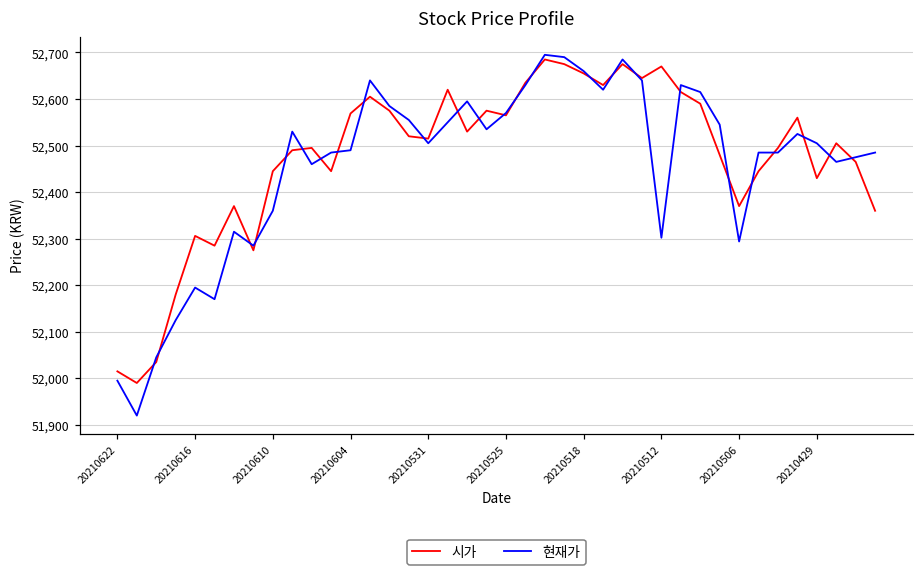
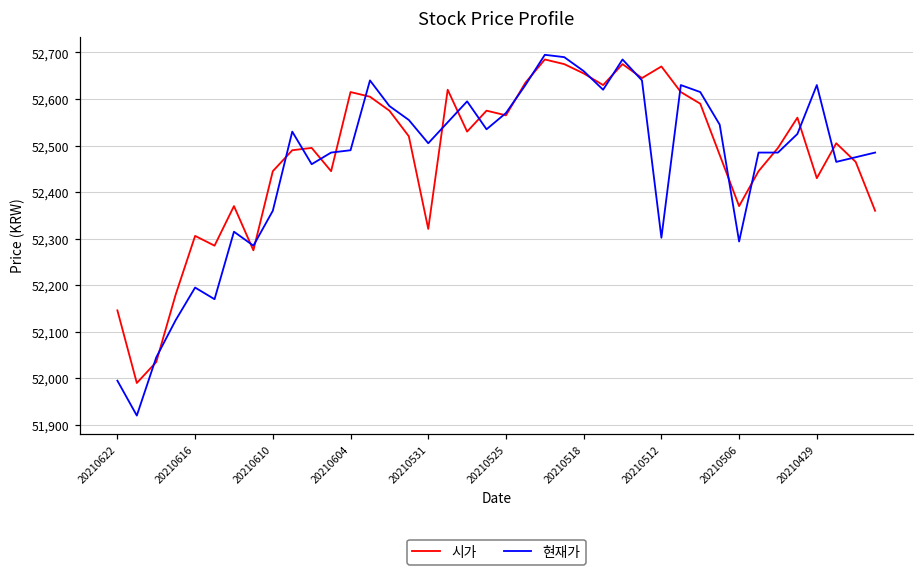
시가, 20210622: 52,020 -> 52,150
시가, 20210604: 52,570 -> 52,620
시가, 20210531: 52,520 -> 52,320
현재가, 20210429: 52,510 -> 52,630
